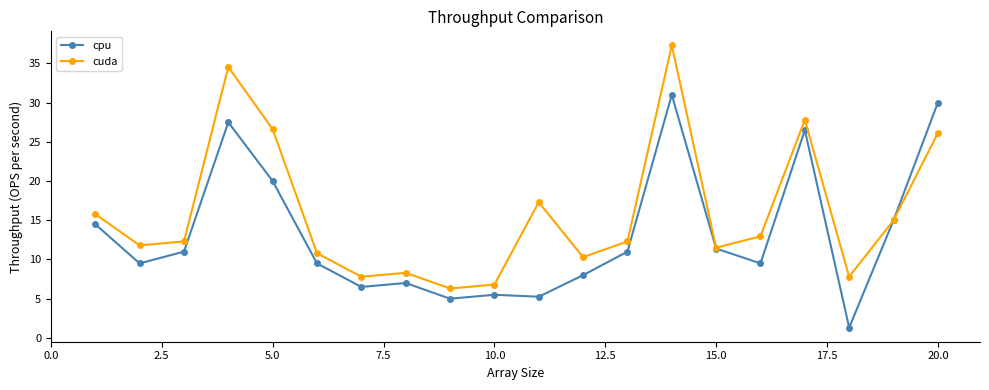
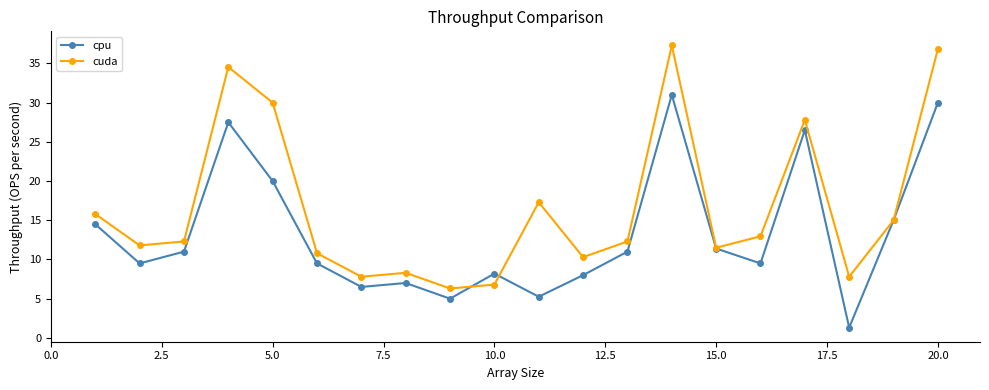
cuda, 5.0: 27 -> 30
cpu, 10.0: 6 -> 8
cuda, 20.0: 26 -> 37
